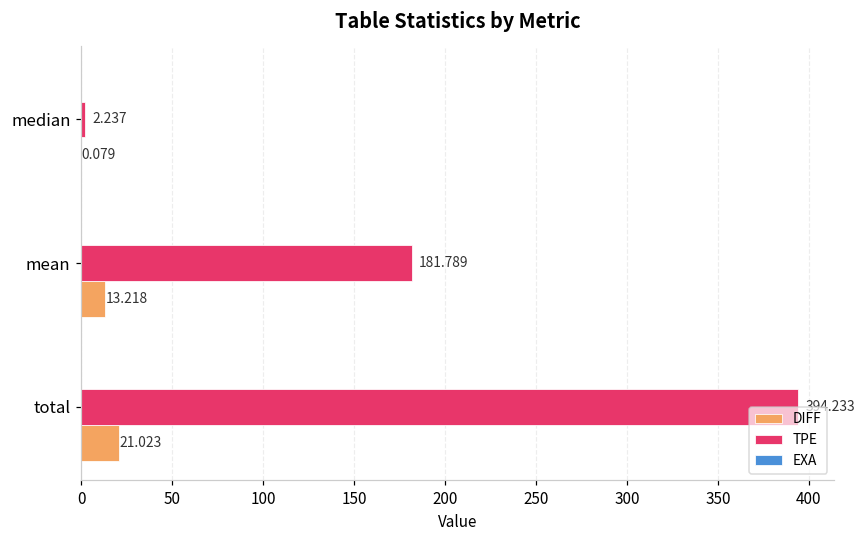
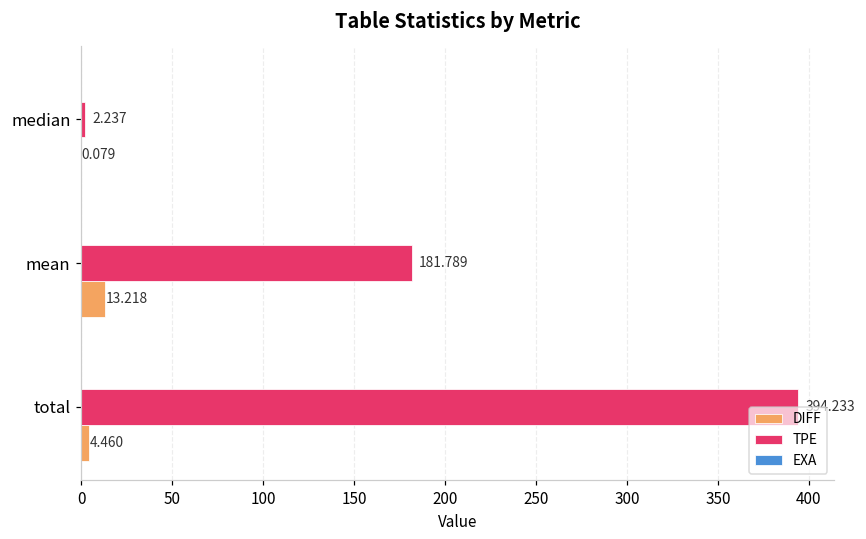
DIFF, total: 21.023 -> 4.460
